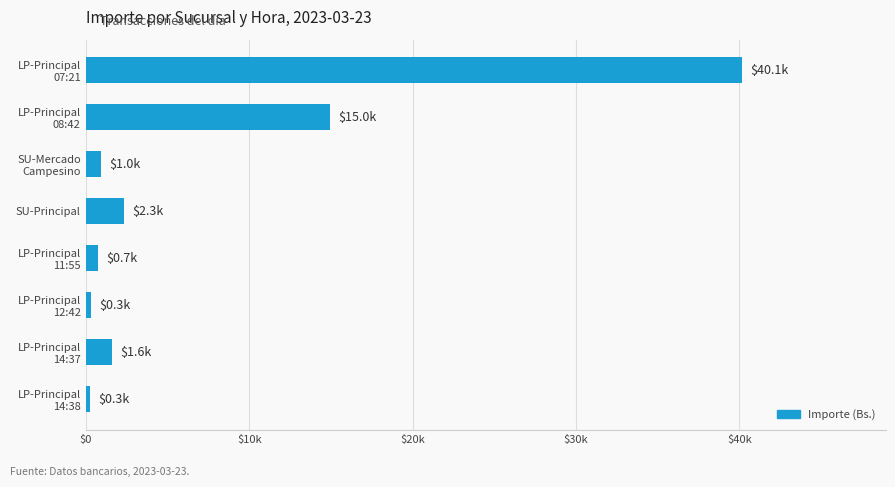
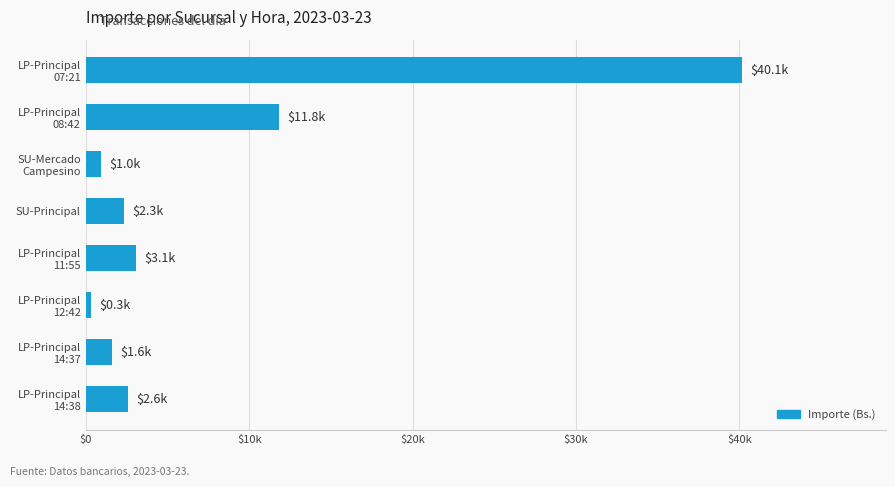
LP-Principal 08:42: $15.0k -> $11.8k
LP-Principal 11:55: $0.7k -> $3.1k
LP-Principal 14:38: $0.3k -> $2.6k
